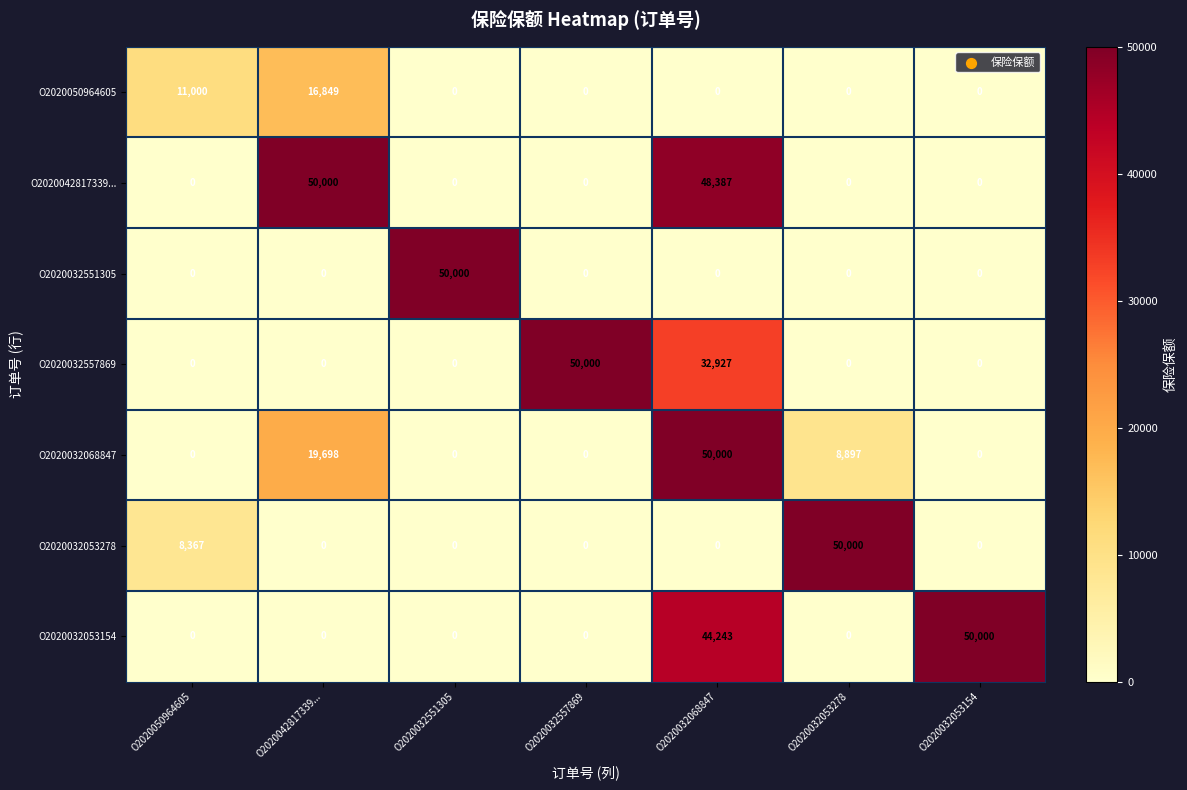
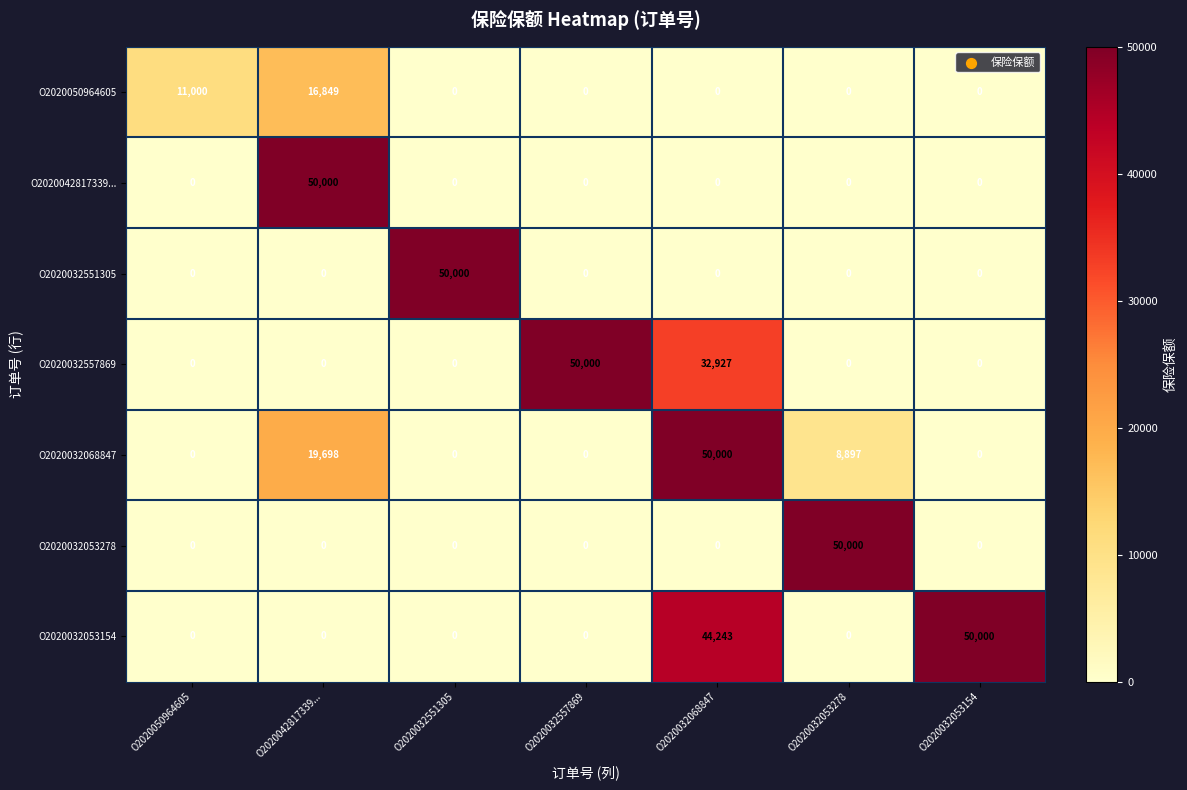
O2020042817339..., O2020032068847: 48,387 -> 0
O2020032053278, O2020050964605: 8,367 -> 0
